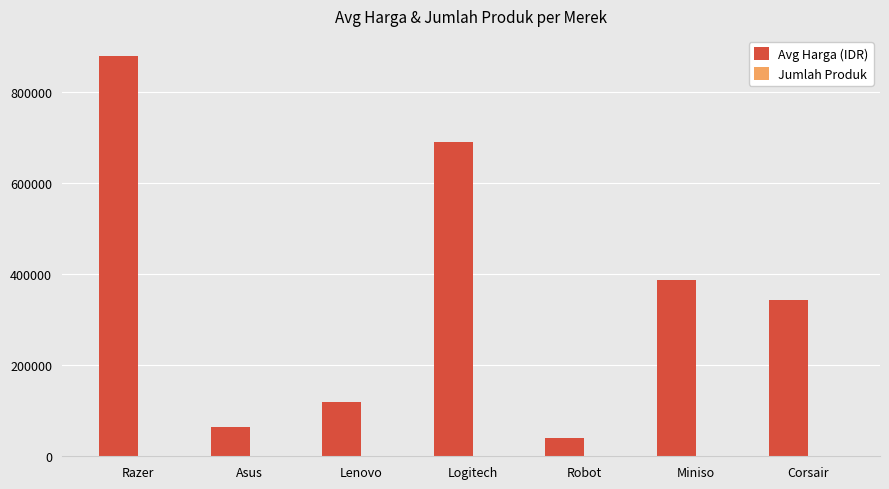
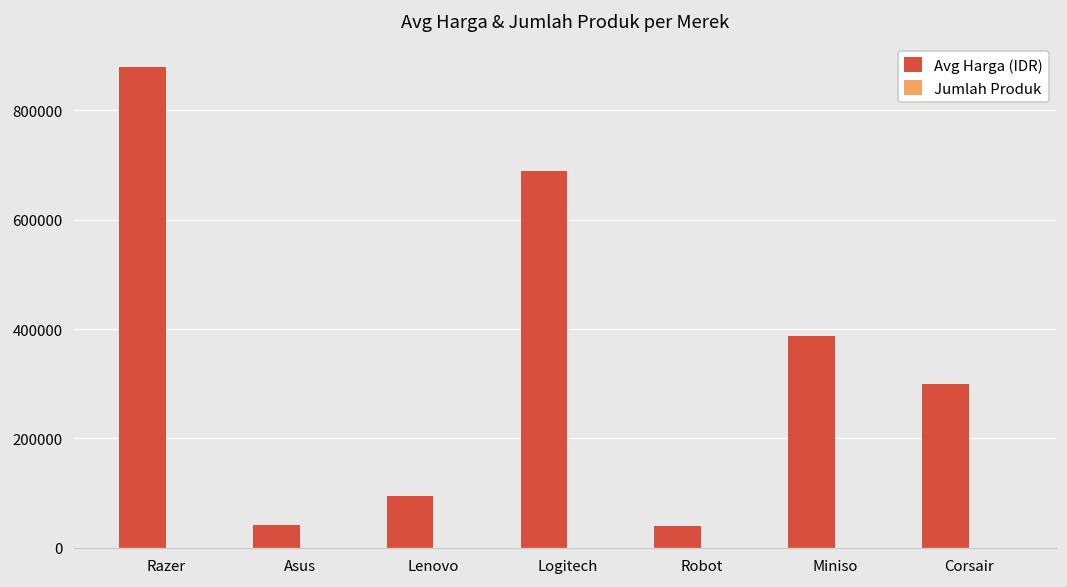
Avg Harga (IDR), Asus: 70000 -> 40000
Avg Harga (IDR), Lenovo: 120000 -> 100000
Avg Harga (IDR), Corsair: 340000 -> 300000
